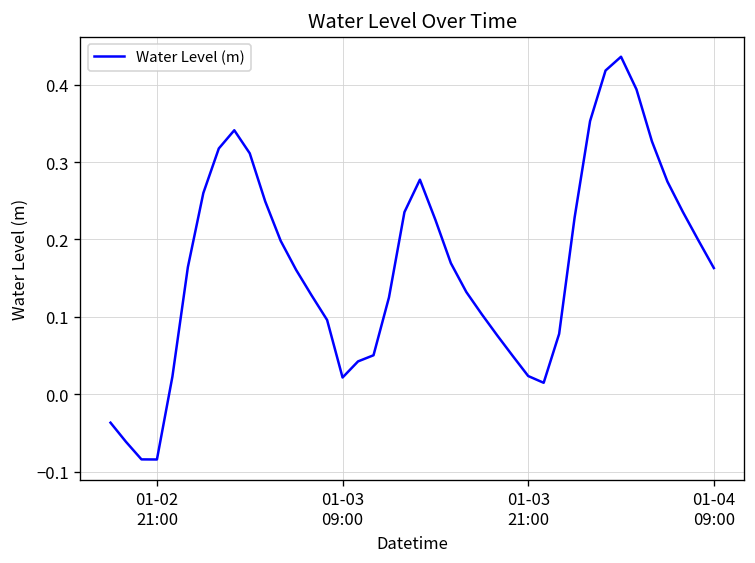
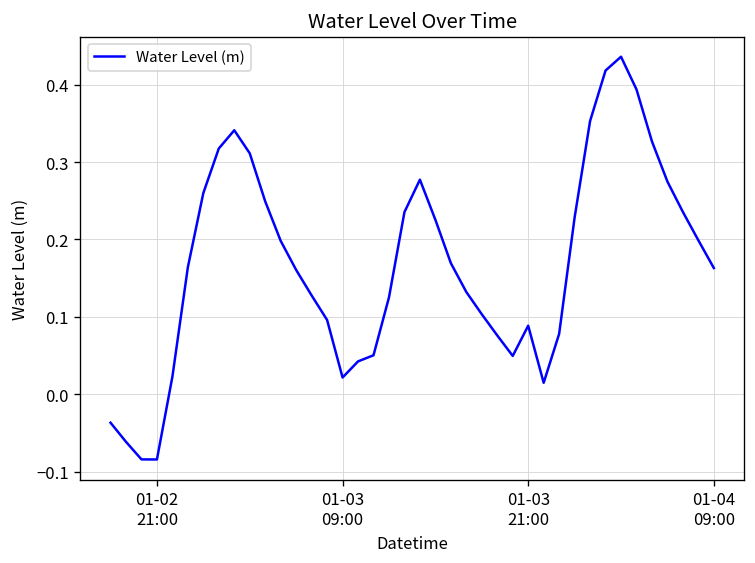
01-03 21:00: 0.02 -> 0.09
